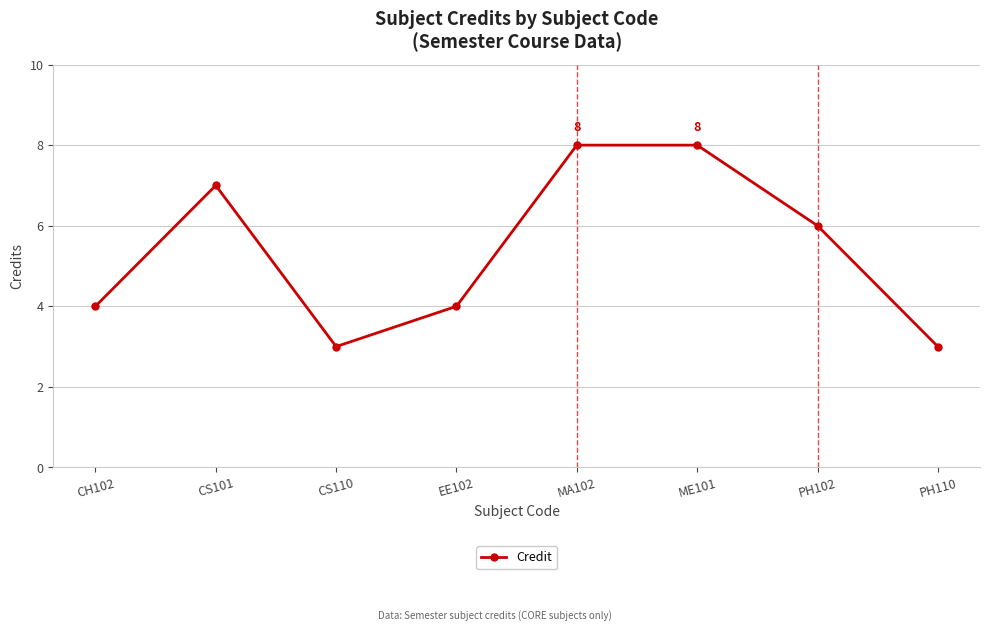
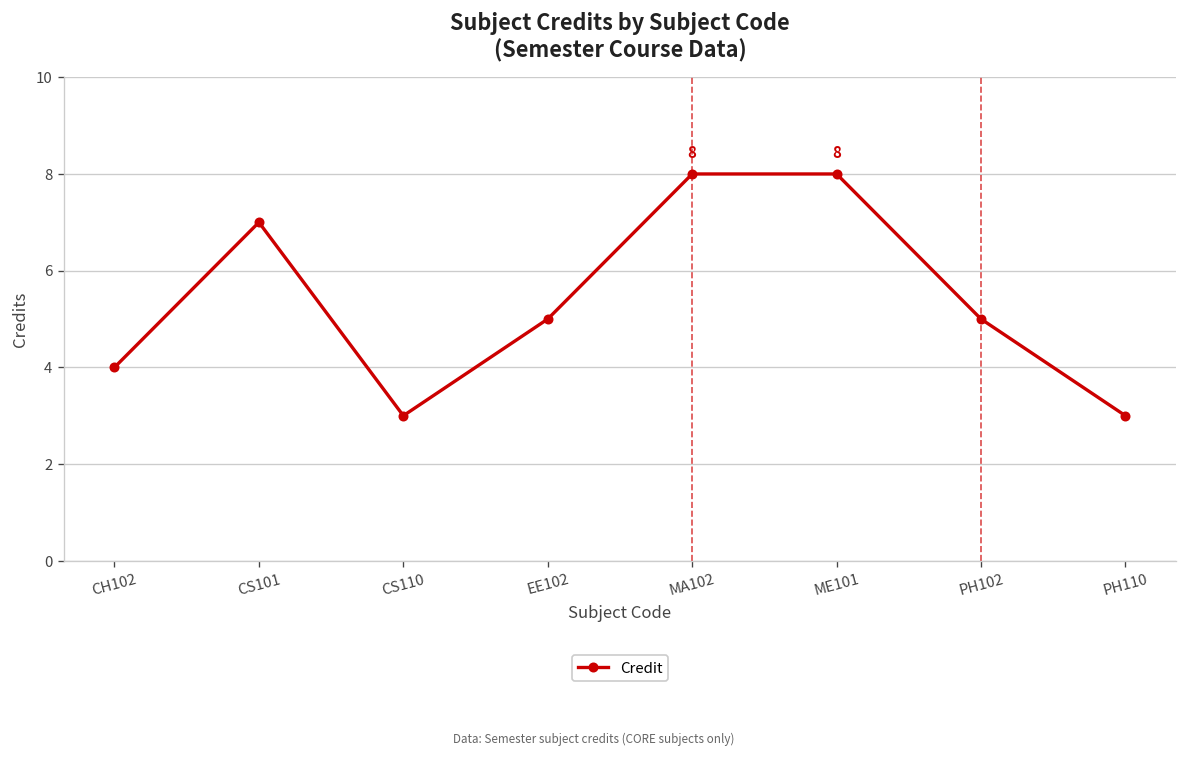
EE102: 4 -> 5
PH102: 6 -> 5
